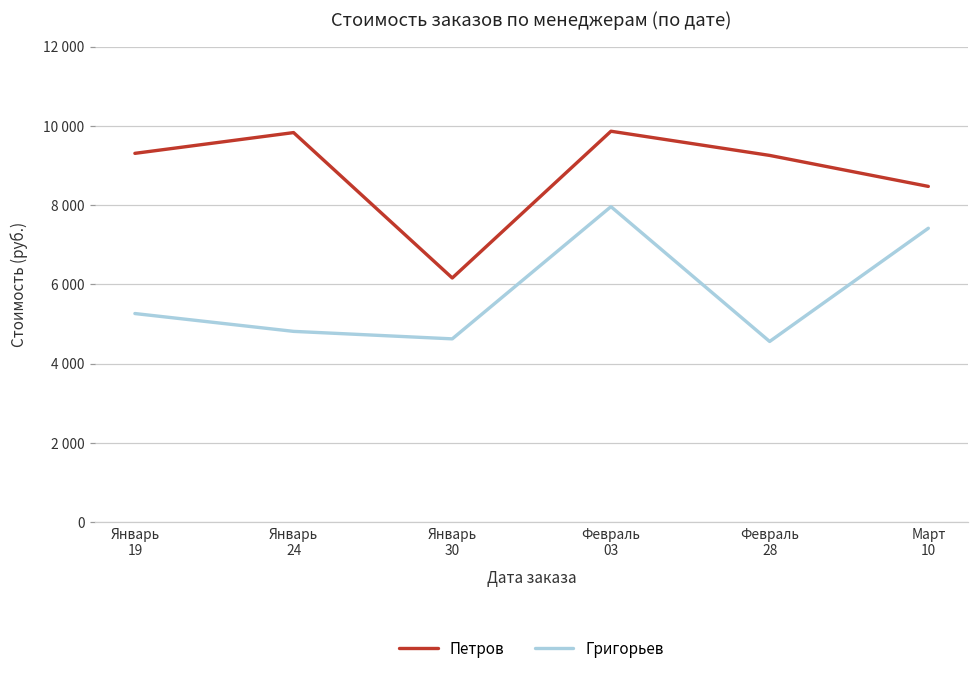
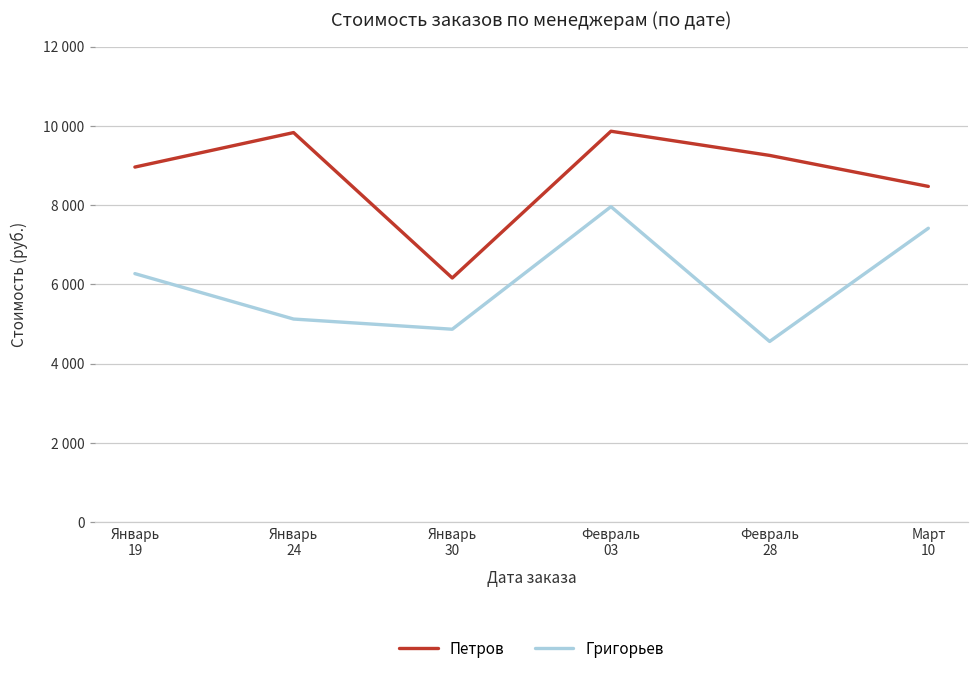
Петров, Январь 19: 9300 -> 9000
Григорьев, Январь 19: 5300 -> 6300
Григорьев, Январь 24: 4800 -> 5100
Григорьев, Январь 30: 4600 -> 4900
